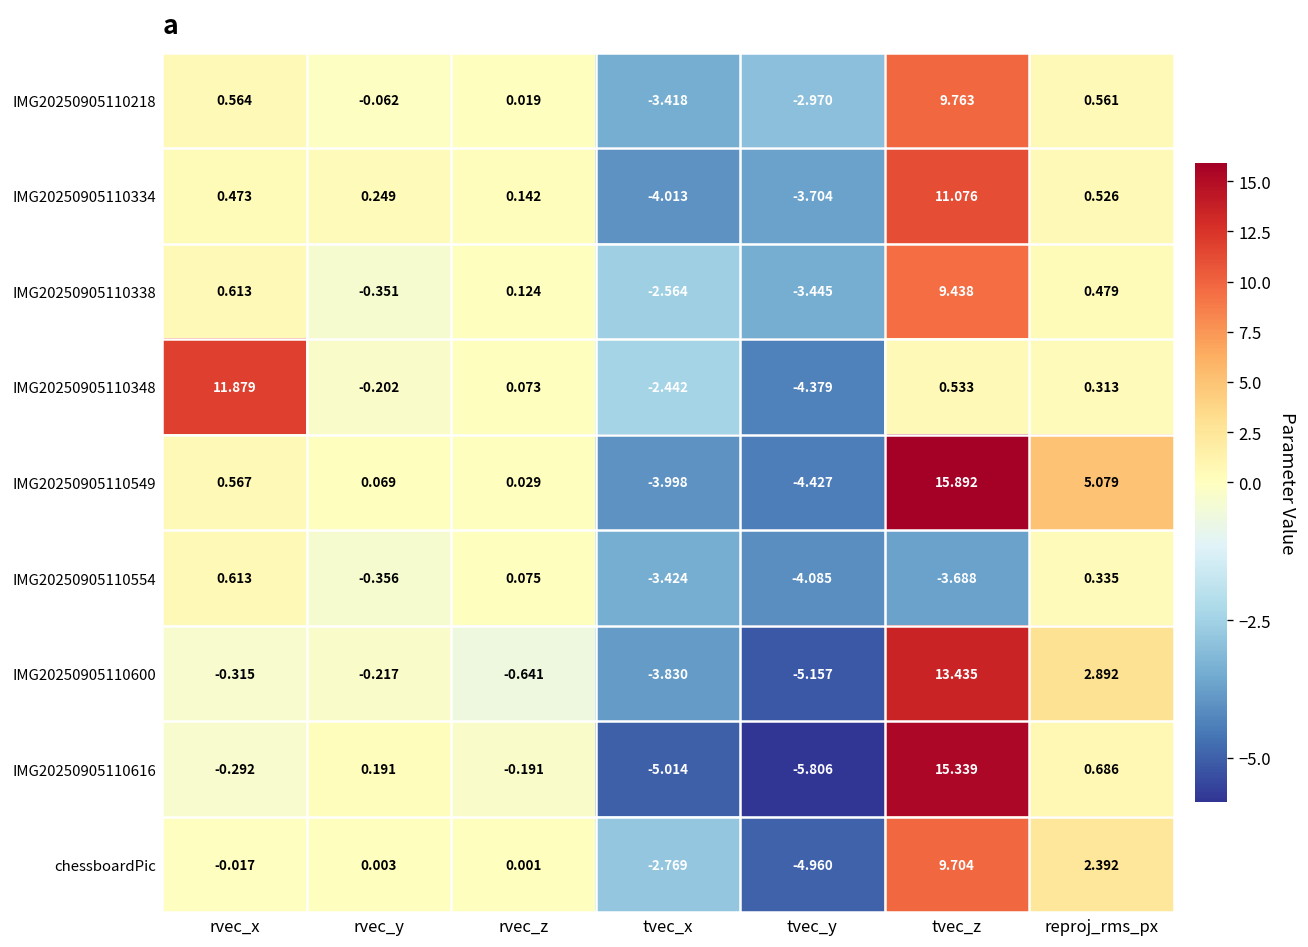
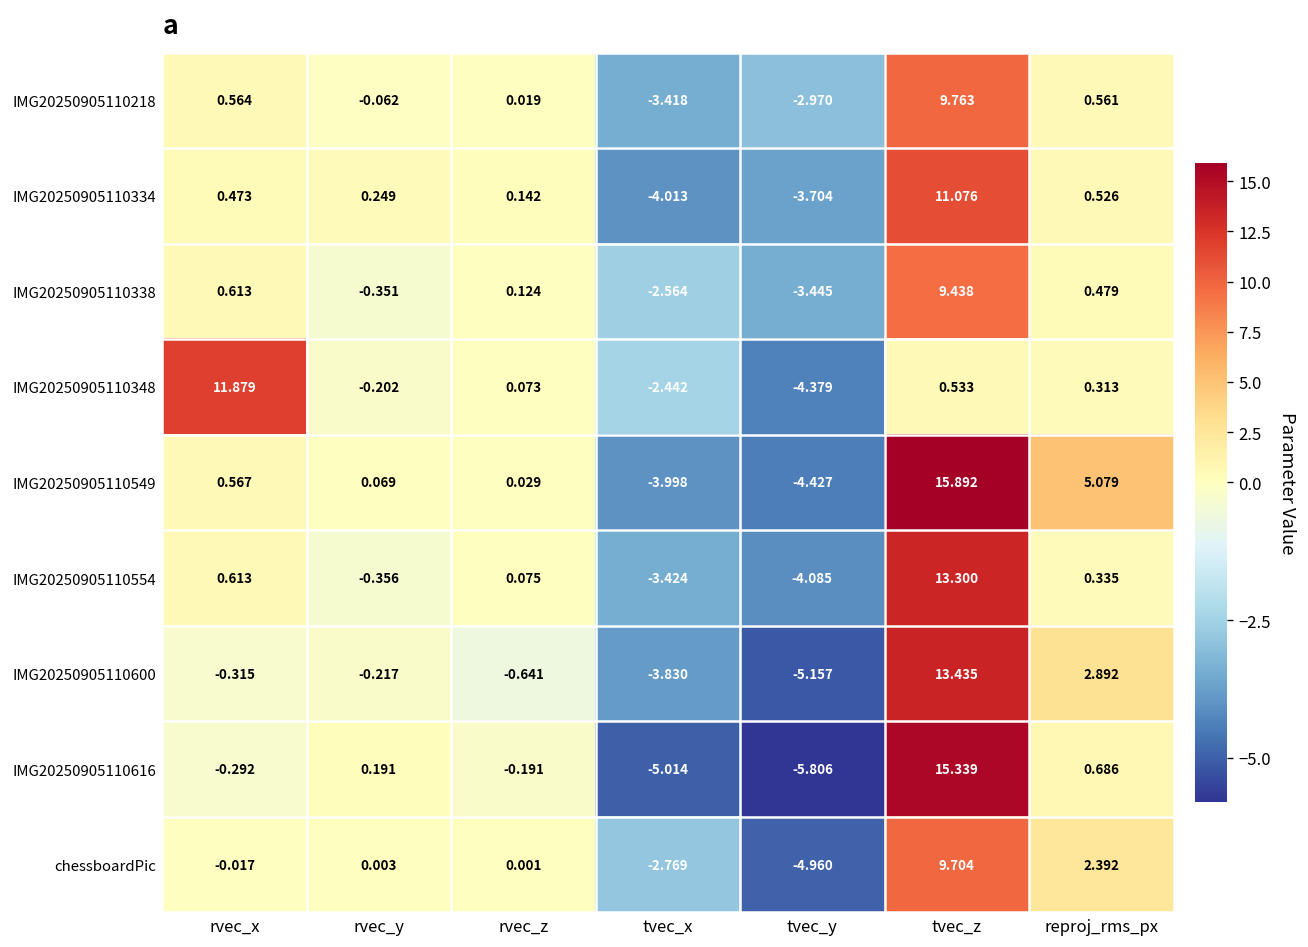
IMG20250905110554, tvec_z: -3.688 -> 13.300
